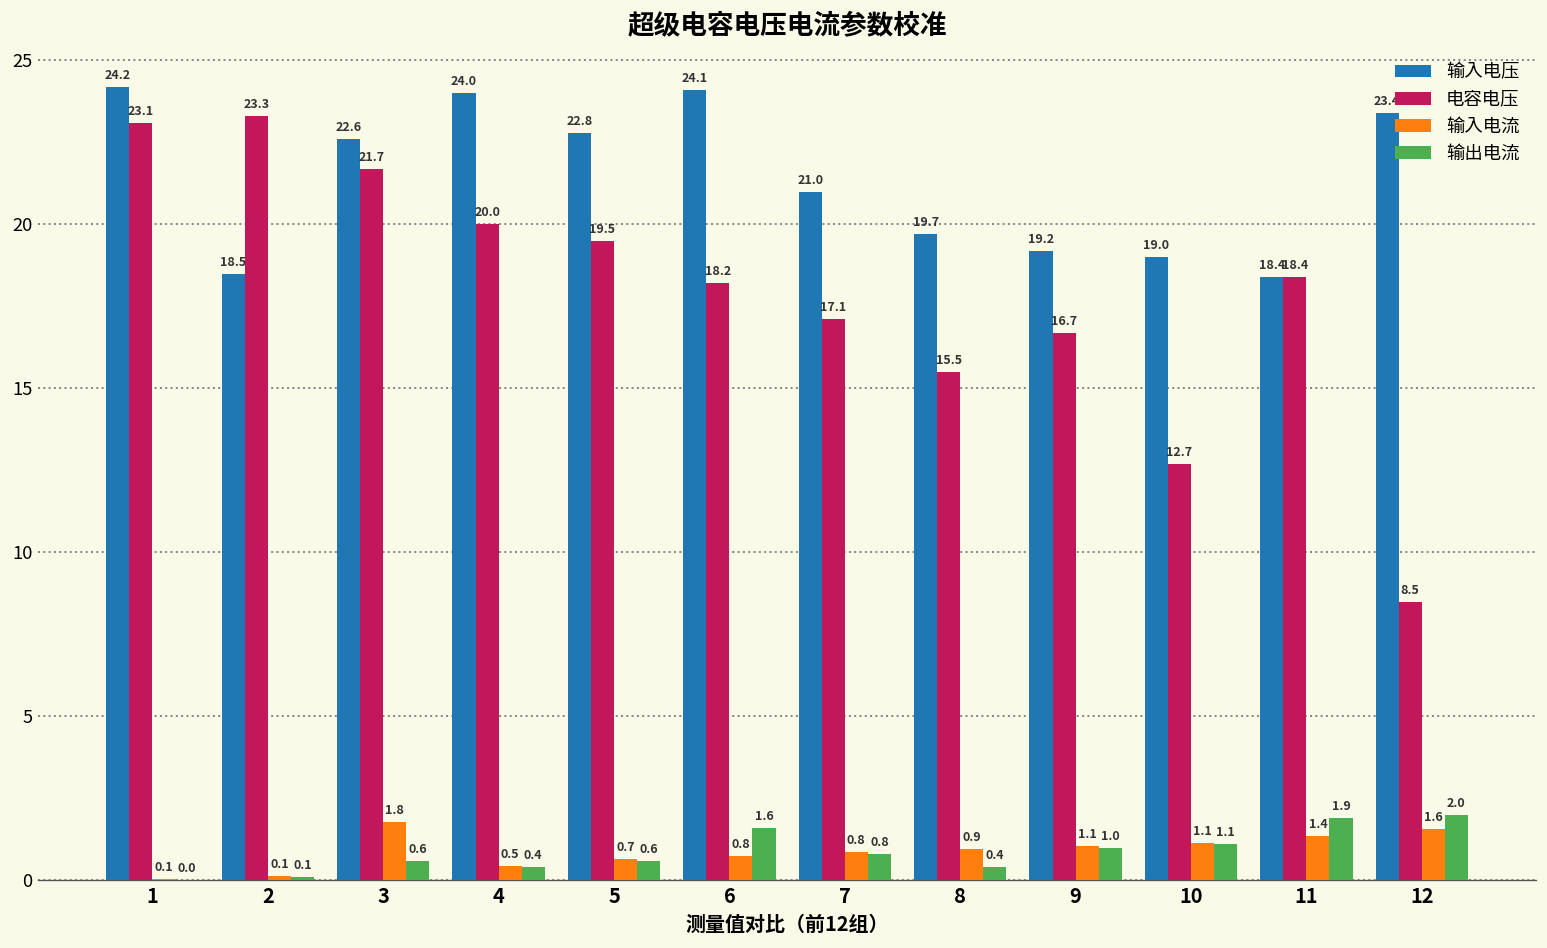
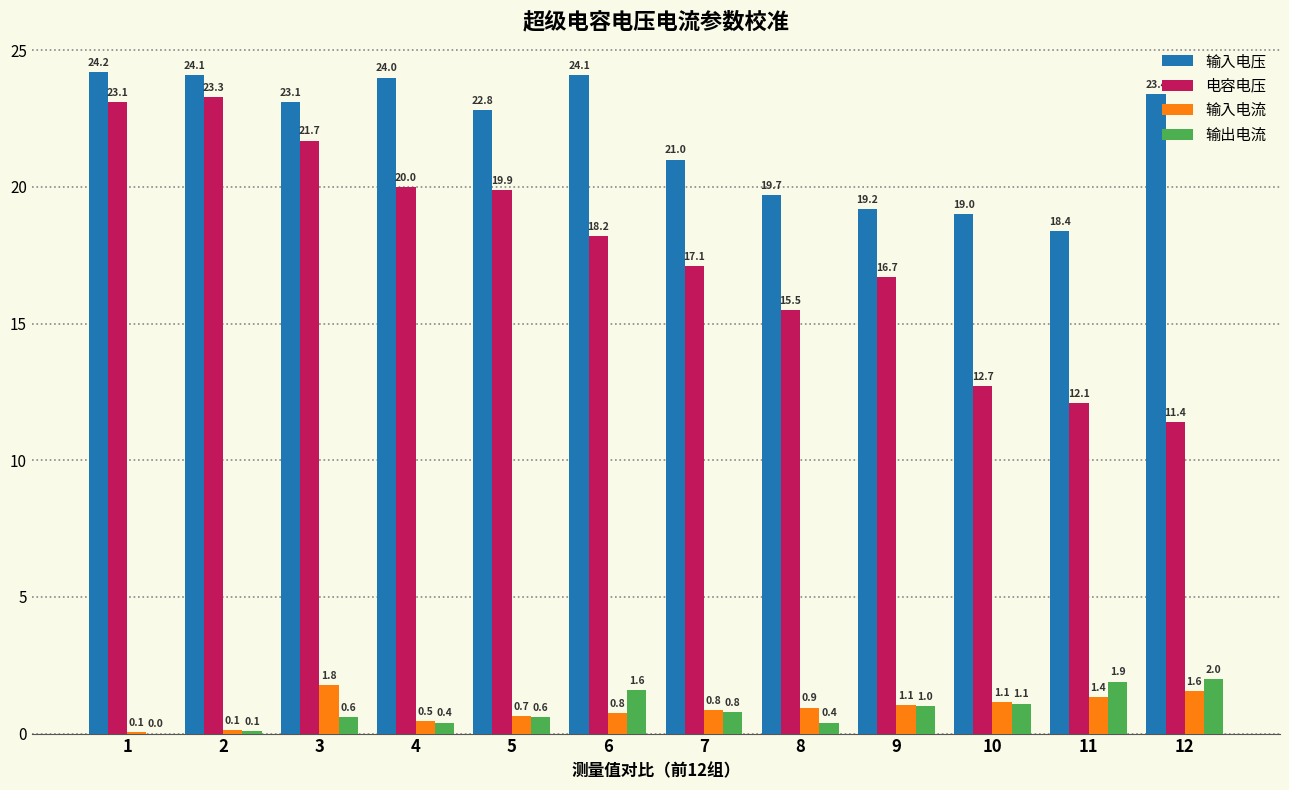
输入电压, 2: 18.5 -> 24.1
输入电压, 3: 22.6 -> 23.1
电容电压, 5: 19.5 -> 19.9
电容电压, 11: 18.4 -> 12.1
电容电压, 12: 8.5 -> 11.4
